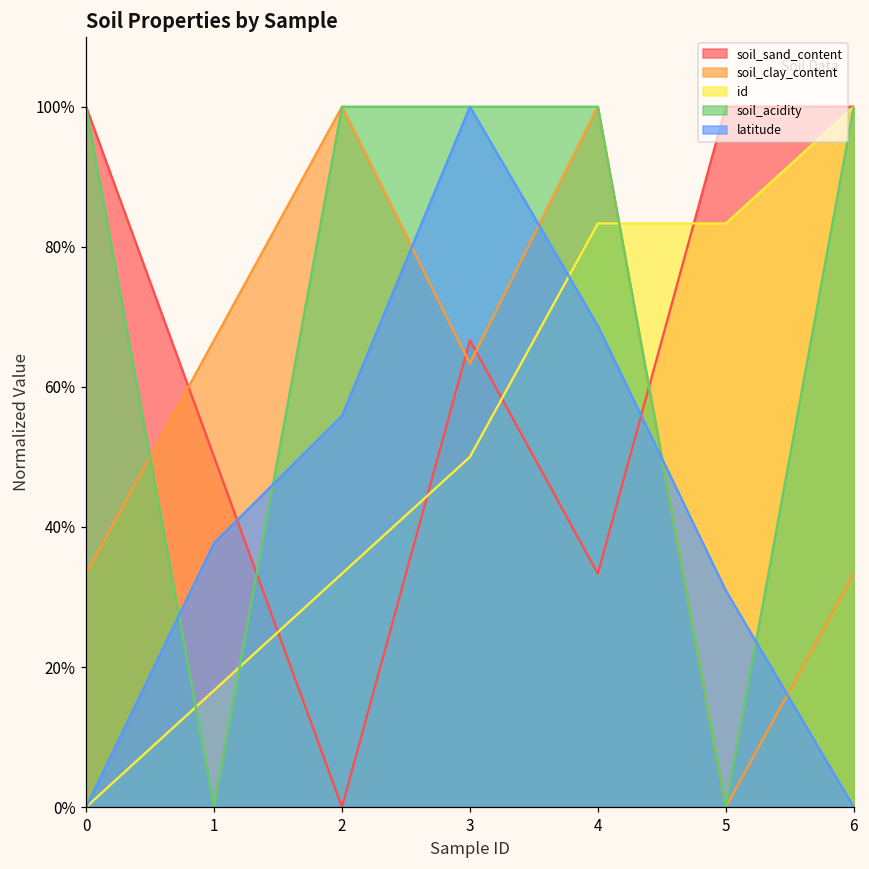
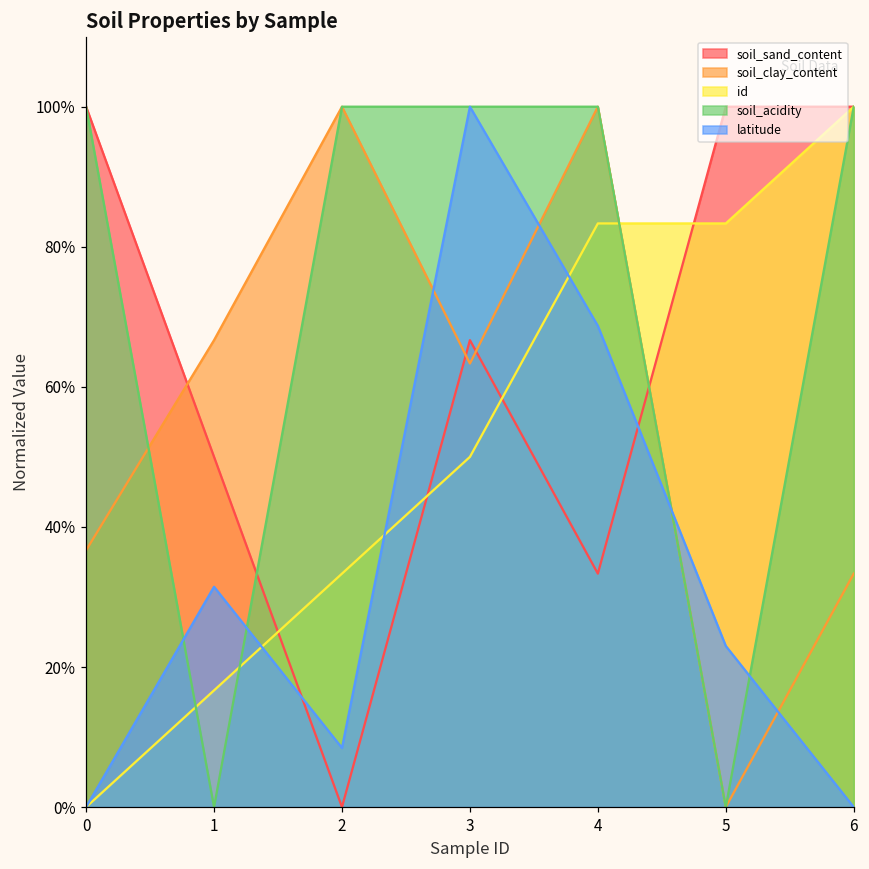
soil_clay_content, 0: 33% -> 37%
latitude, 1: 38% -> 31%
latitude, 2: 56% -> 8%
latitude, 5: 31% -> 23%
